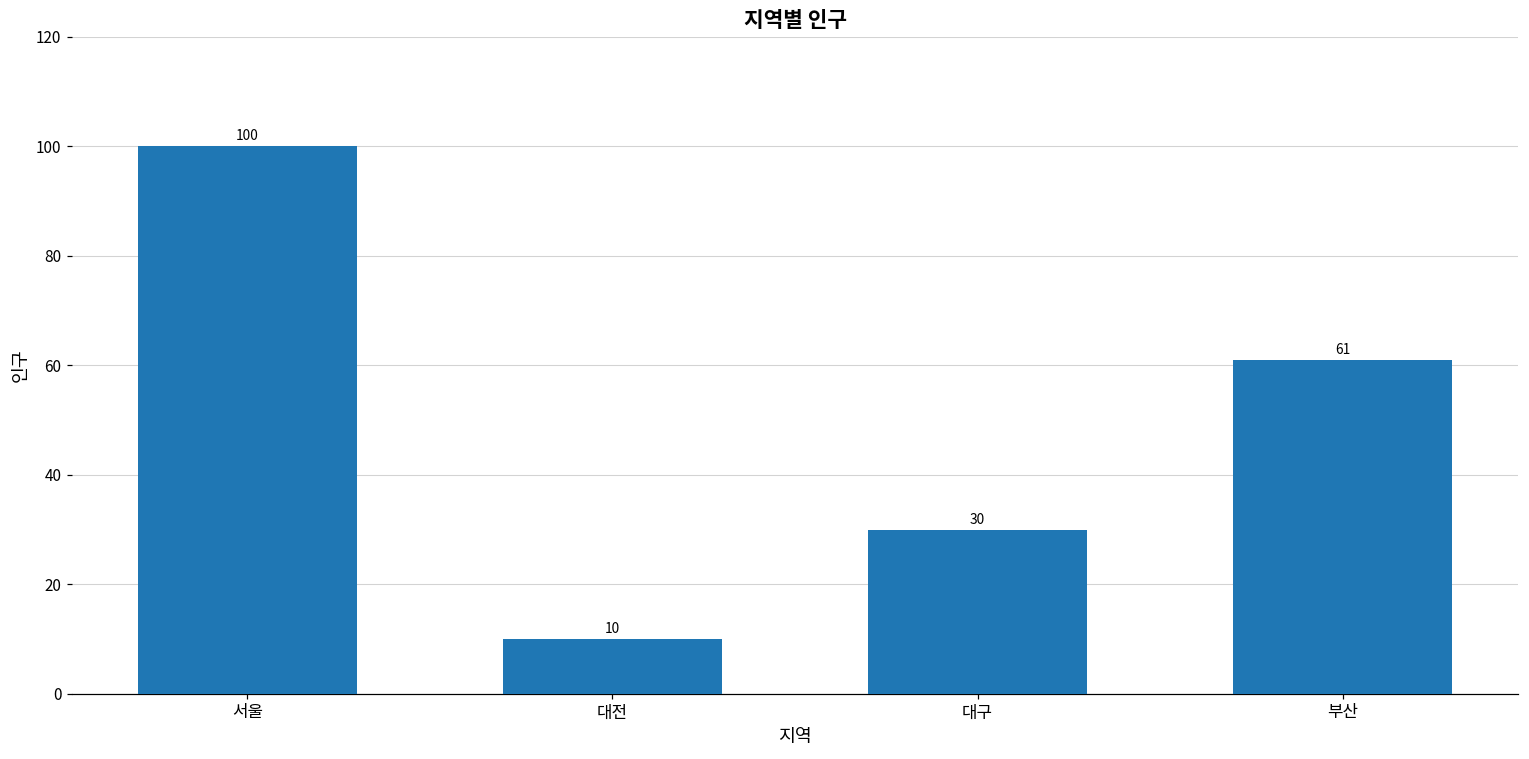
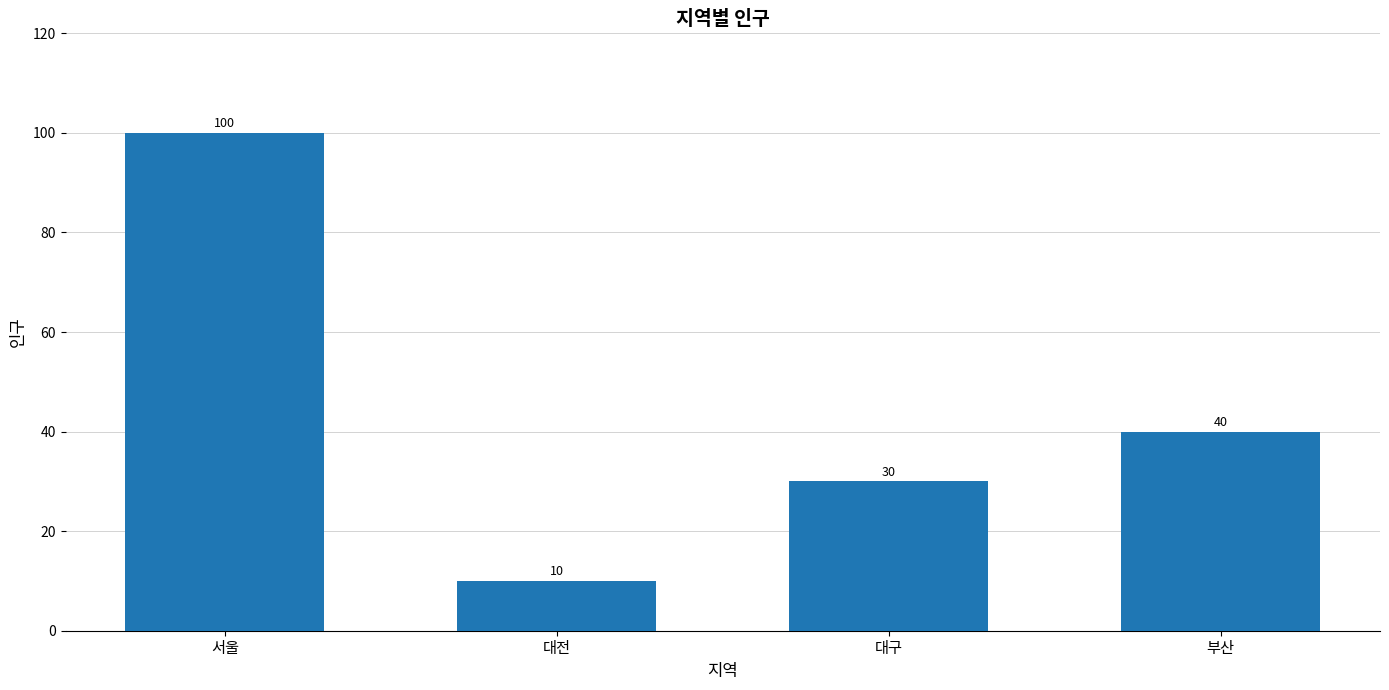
부산: 61 -> 40
